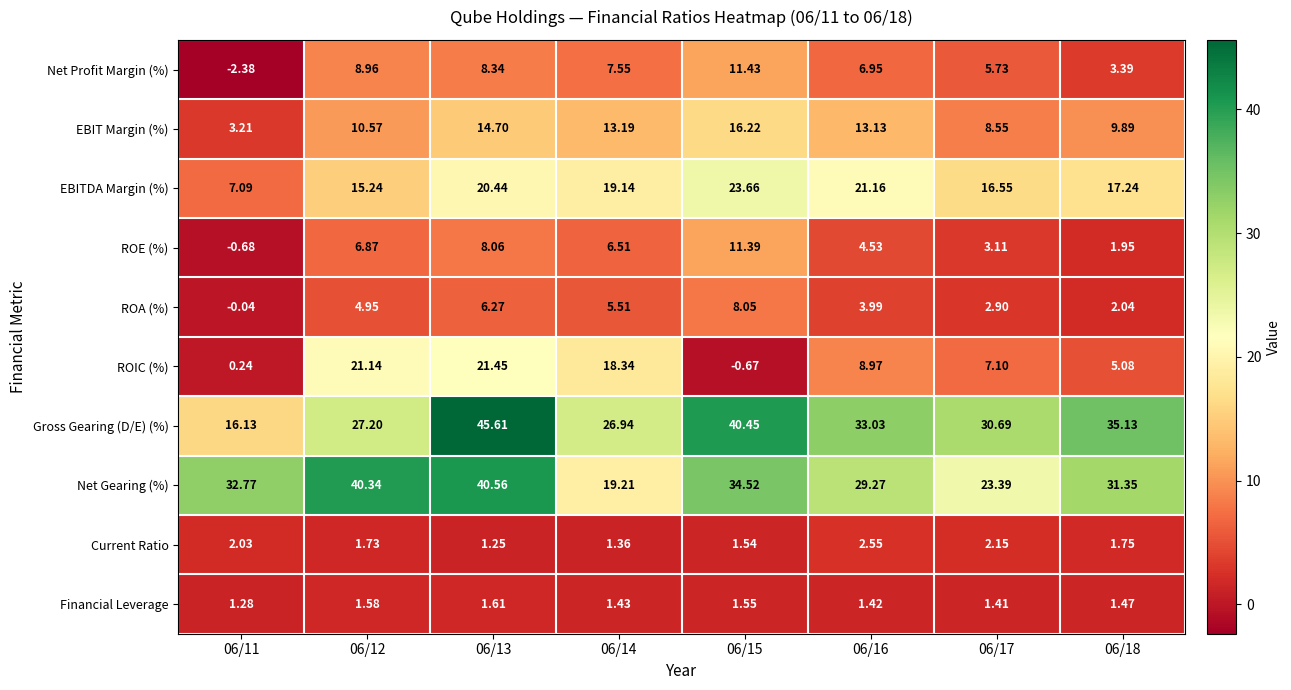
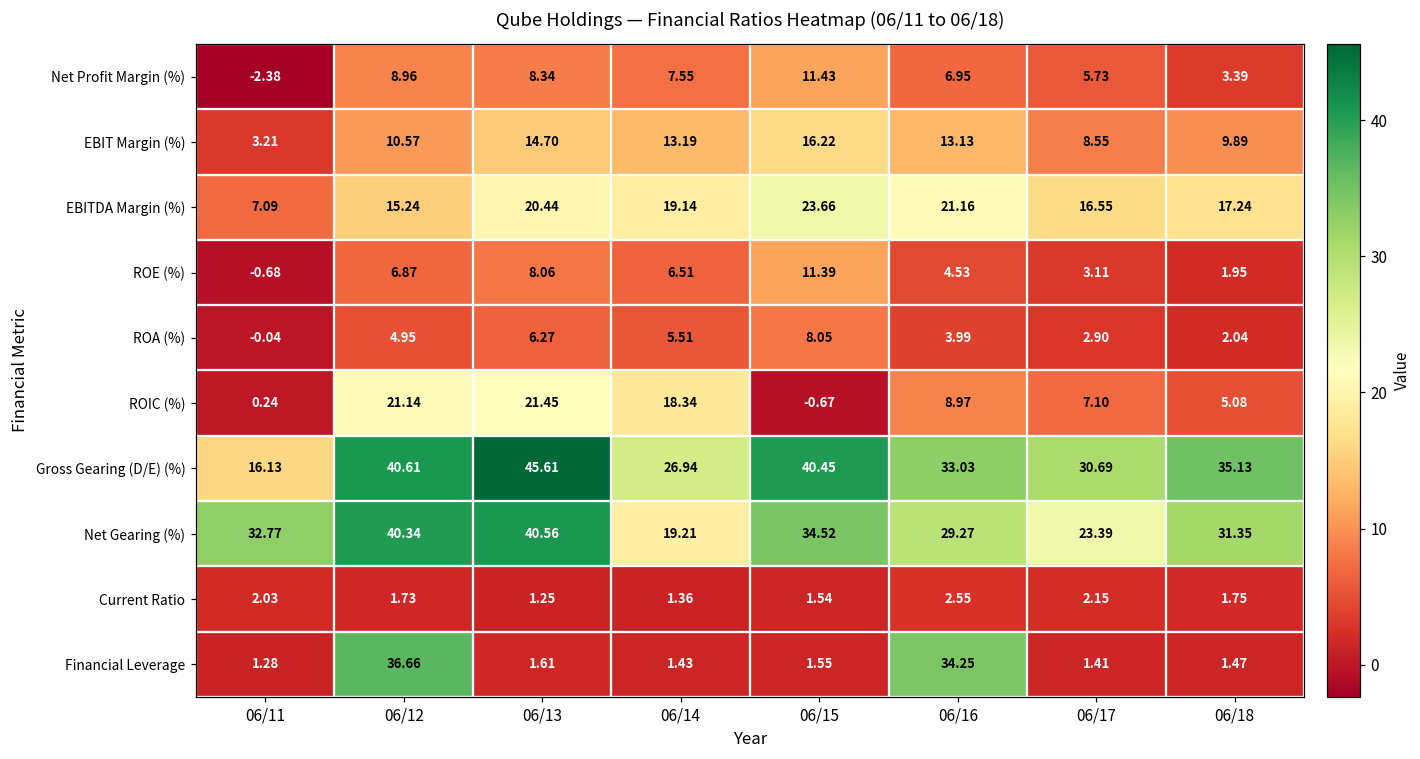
Gross Gearing (D/E) (%), 06/12: 27.20 -> 40.61
Financial Leverage, 06/12: 1.58 -> 36.66
Financial Leverage, 06/16: 1.42 -> 34.25
